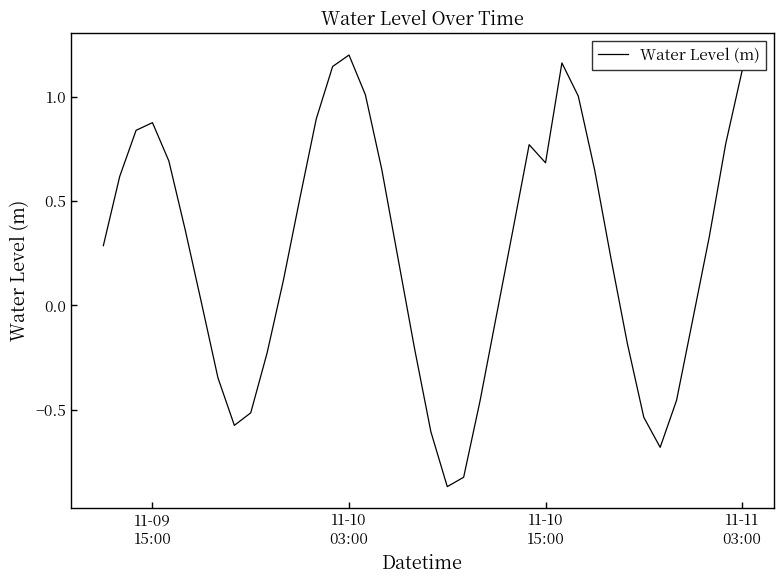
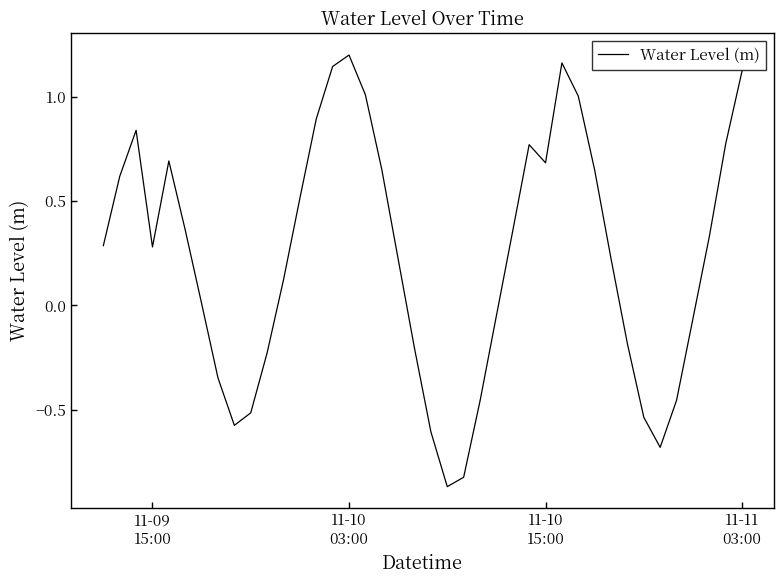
11-09 15:00: 0.88 -> 0.28
